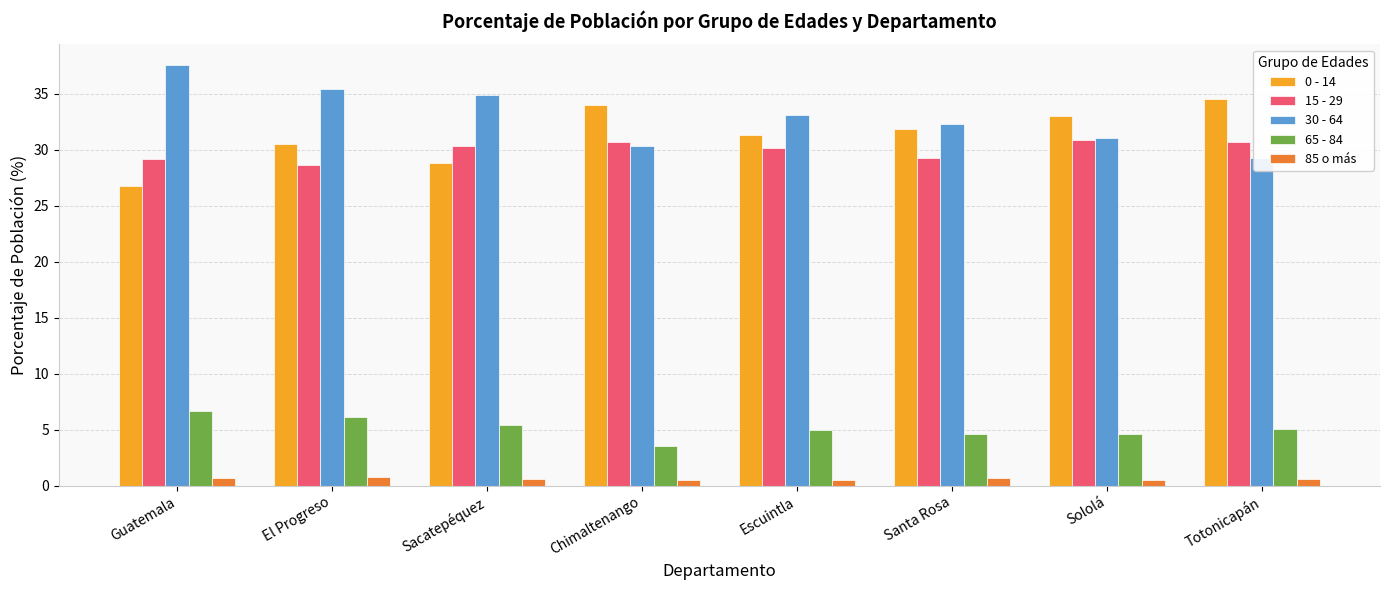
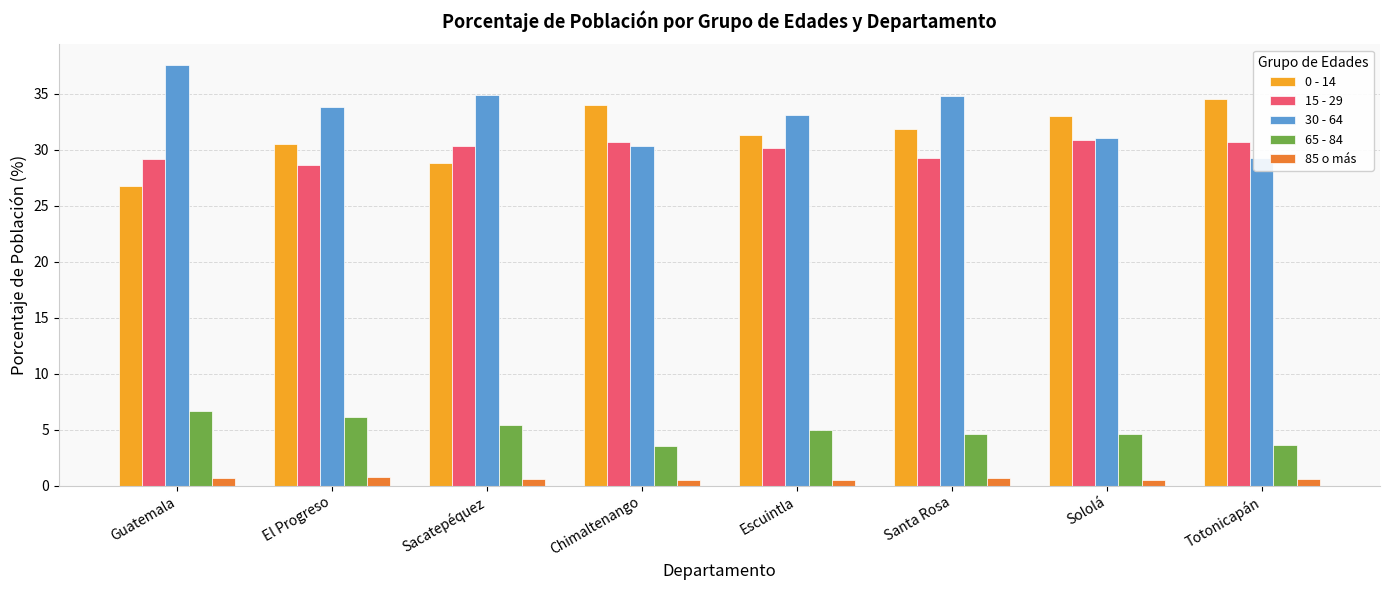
30 - 64, El Progreso: 35.4 -> 33.8
30 - 64, Santa Rosa: 32.3 -> 34.8
65 - 84, Totonicapán: 5.1 -> 3.7
